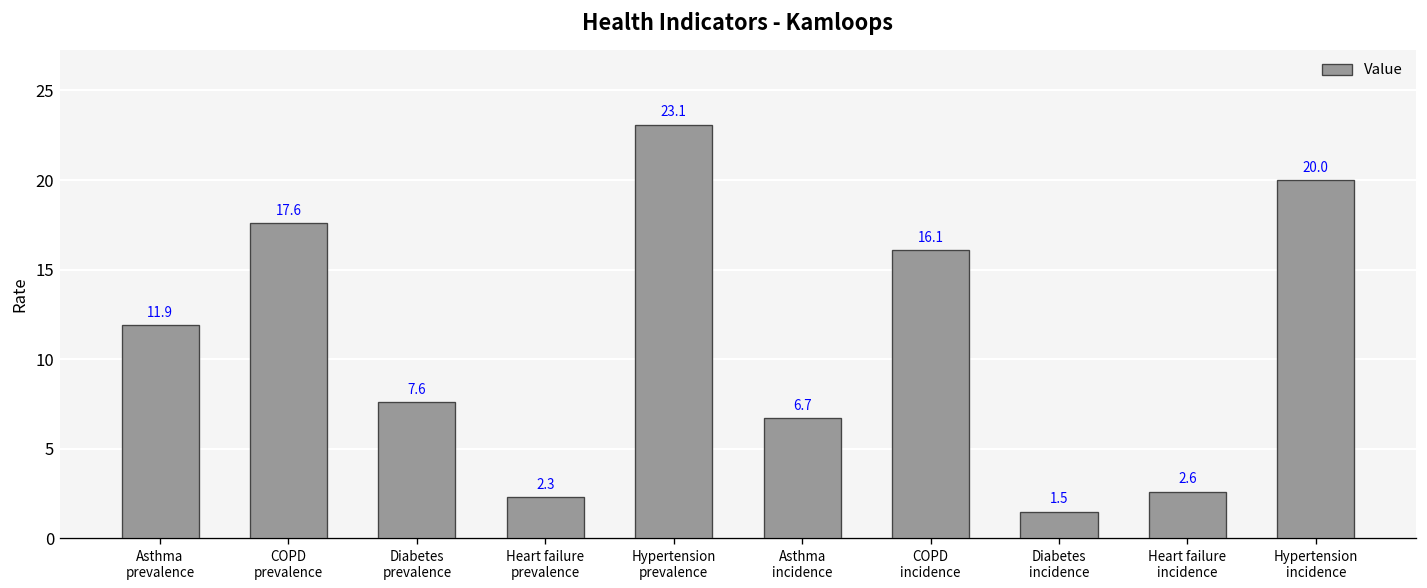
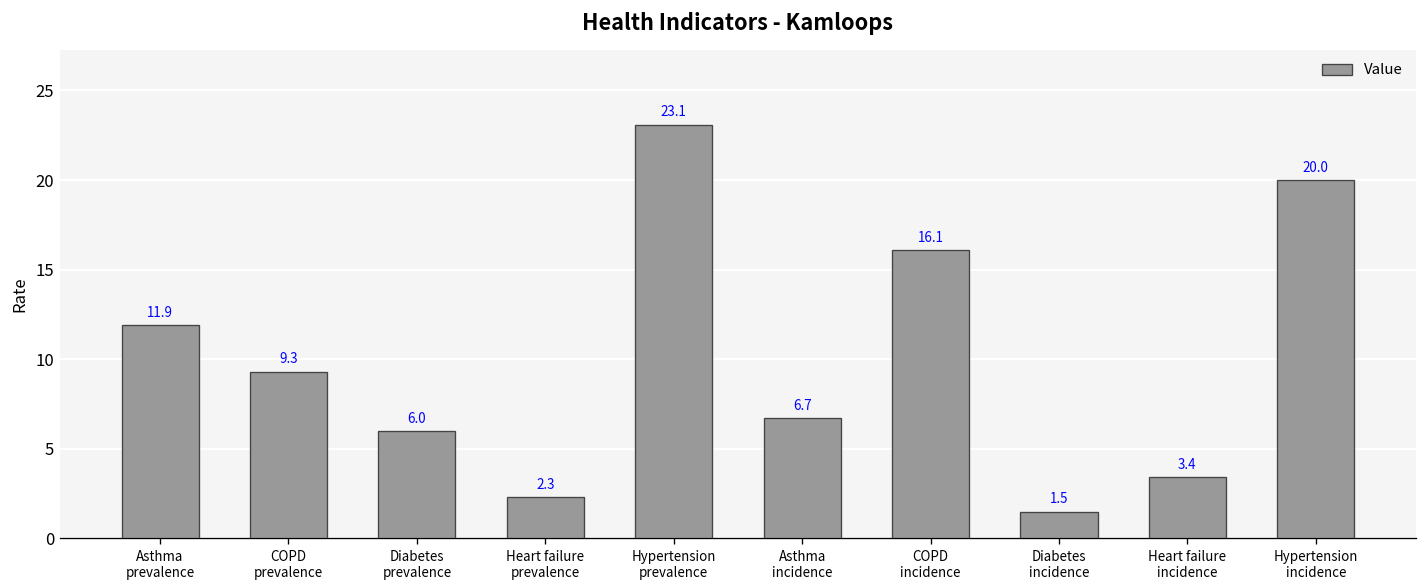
COPD prevalence: 17.6 -> 9.3
Diabetes prevalence: 7.6 -> 6.0
Heart failure incidence: 2.6 -> 3.4
